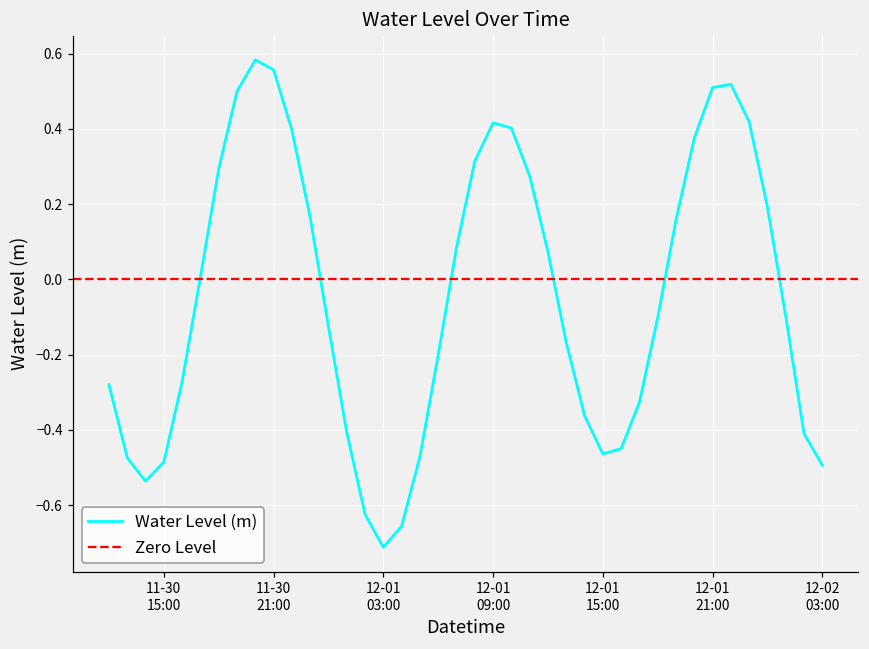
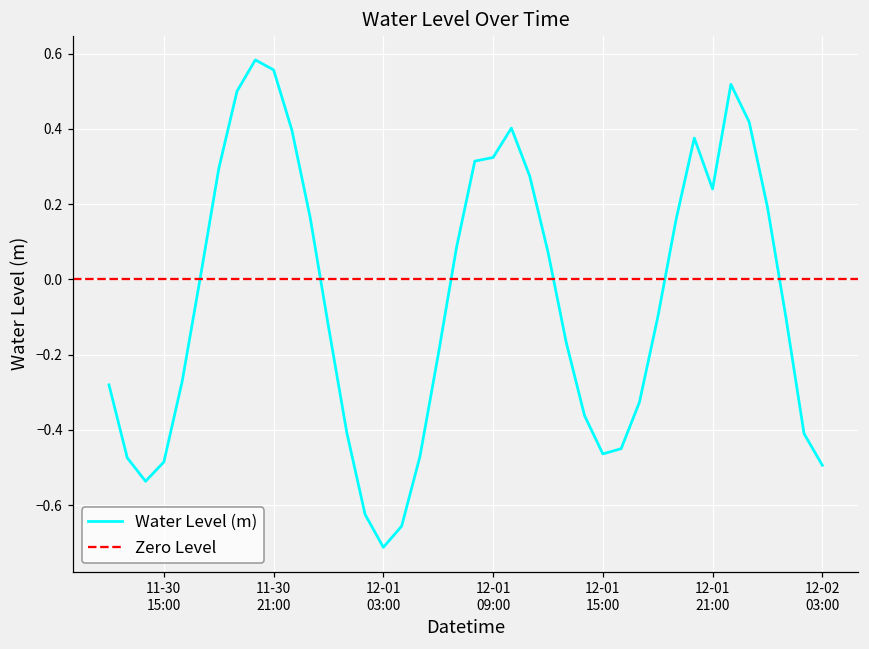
12-01 09:00: 0.42 -> 0.32
12-01 21:00: 0.51 -> 0.24
